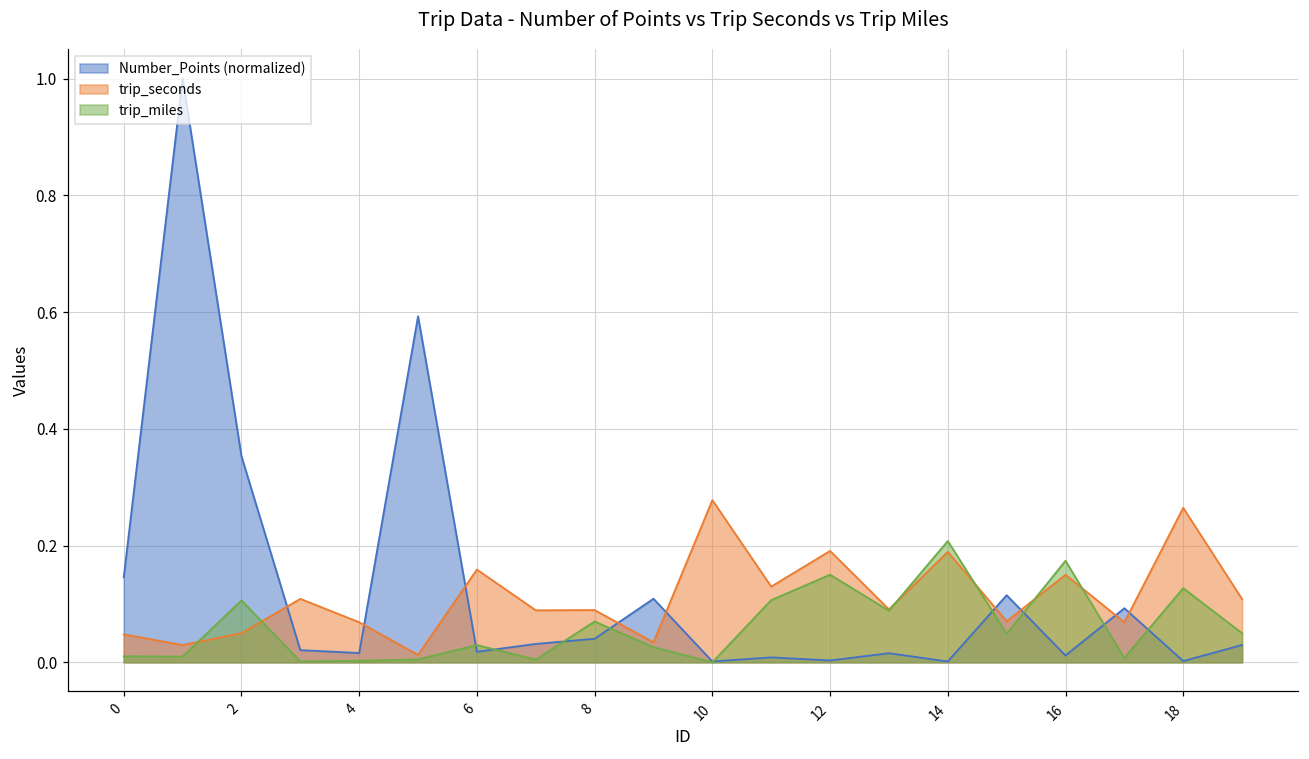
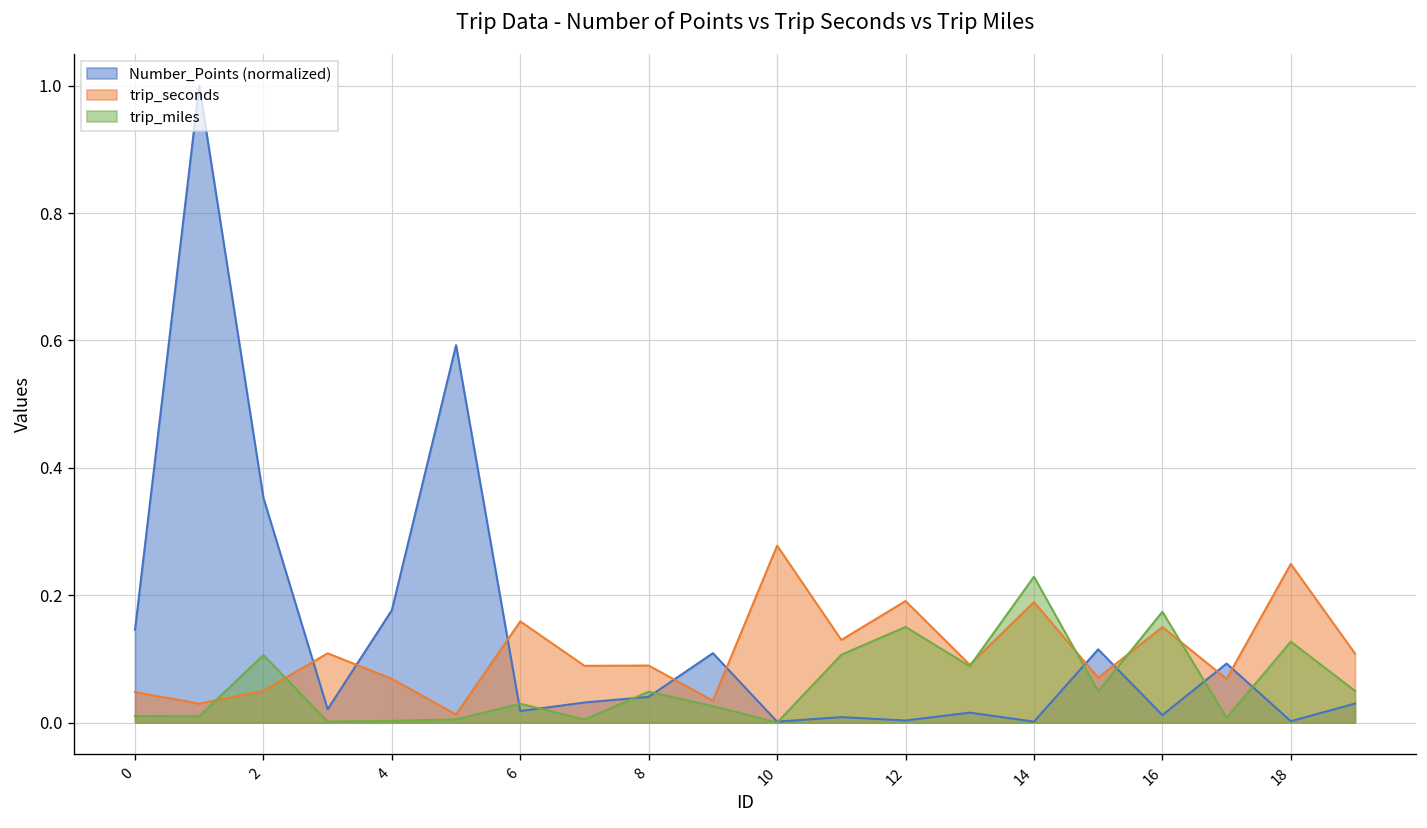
Number_Points (normalized), 4: 0.02 -> 0.18
trip_miles, 8: 0.07 -> 0.05
trip_miles, 14: 0.21 -> 0.23
trip_seconds, 18: 0.26 -> 0.25
